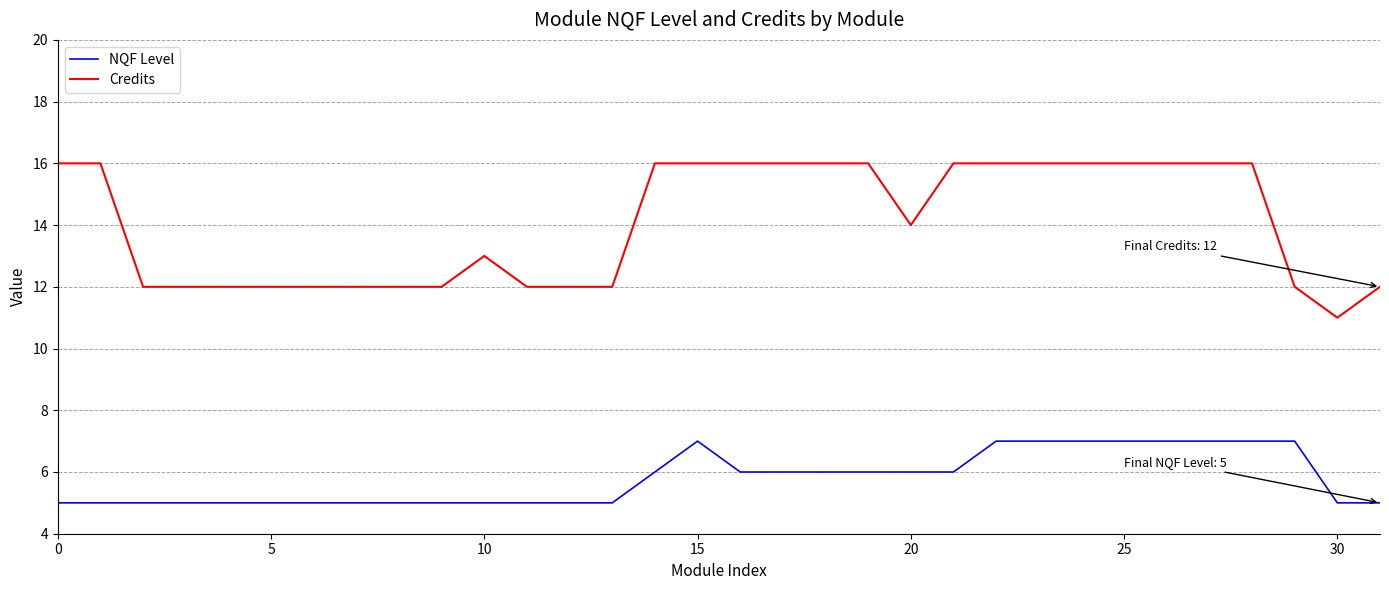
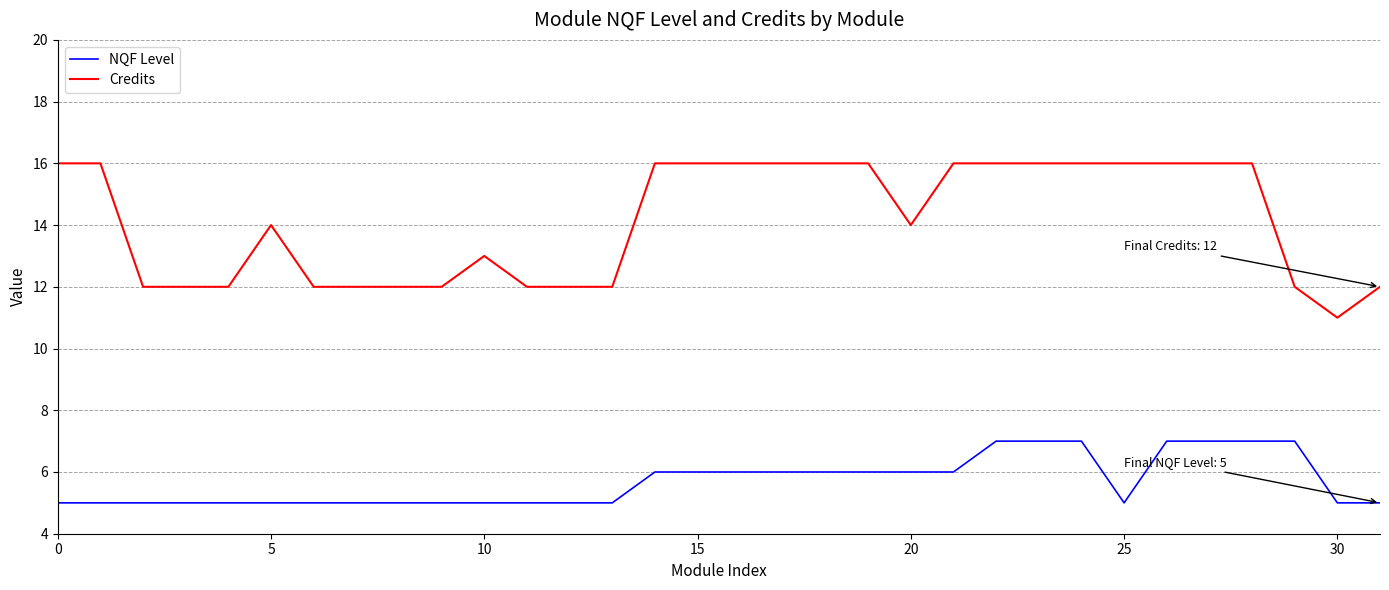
Credits, 5: 12 -> 14
NQF Level, 15: 7 -> 6
NQF Level, 25: 7 -> 5
